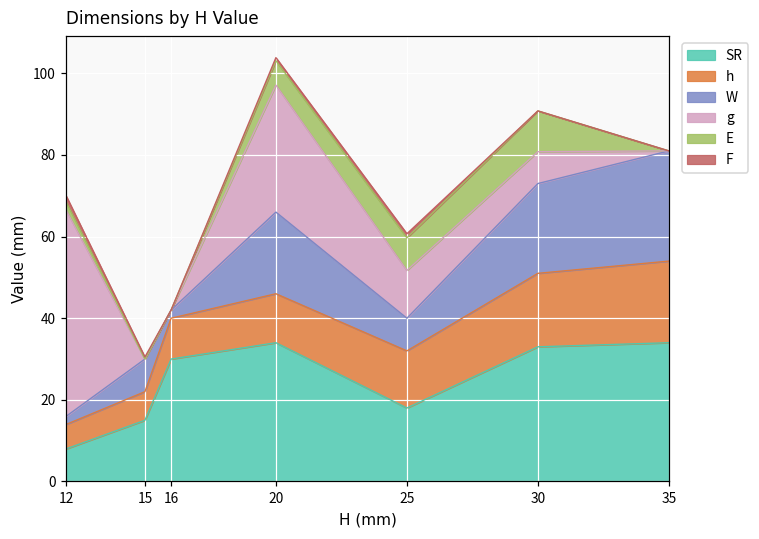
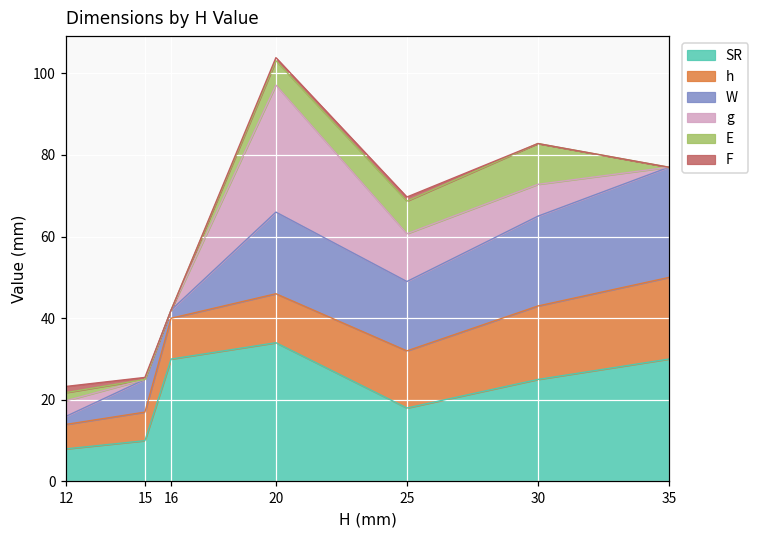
g, 12: 50 -> 4
SR, 15: 15 -> 10
W, 25: 8 -> 17
SR, 30: 33 -> 25
SR, 35: 34 -> 30
